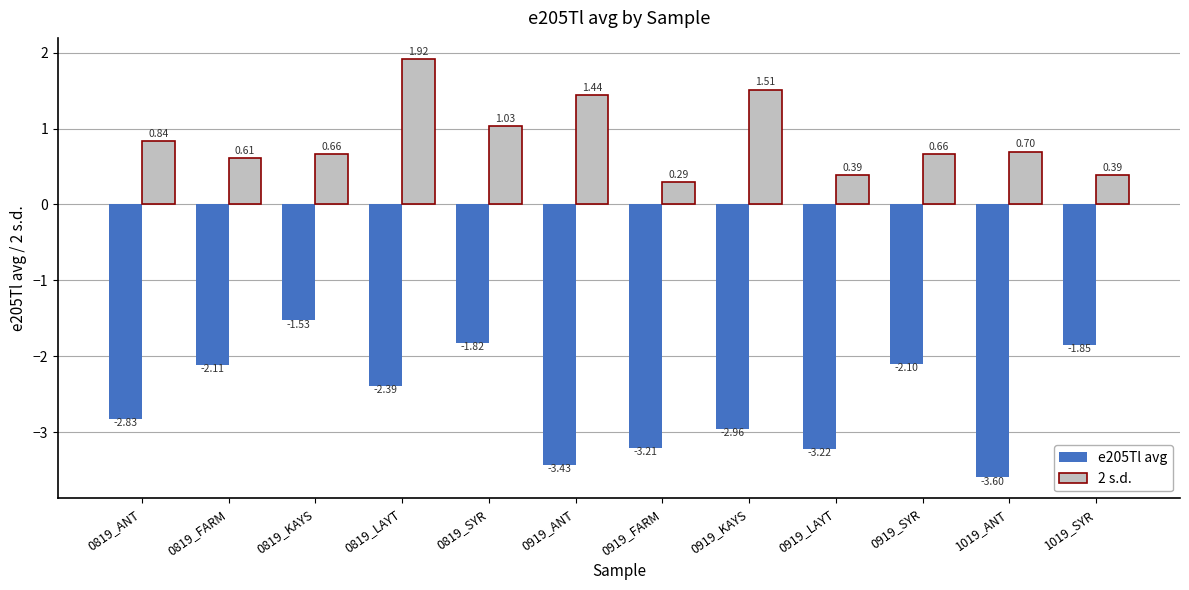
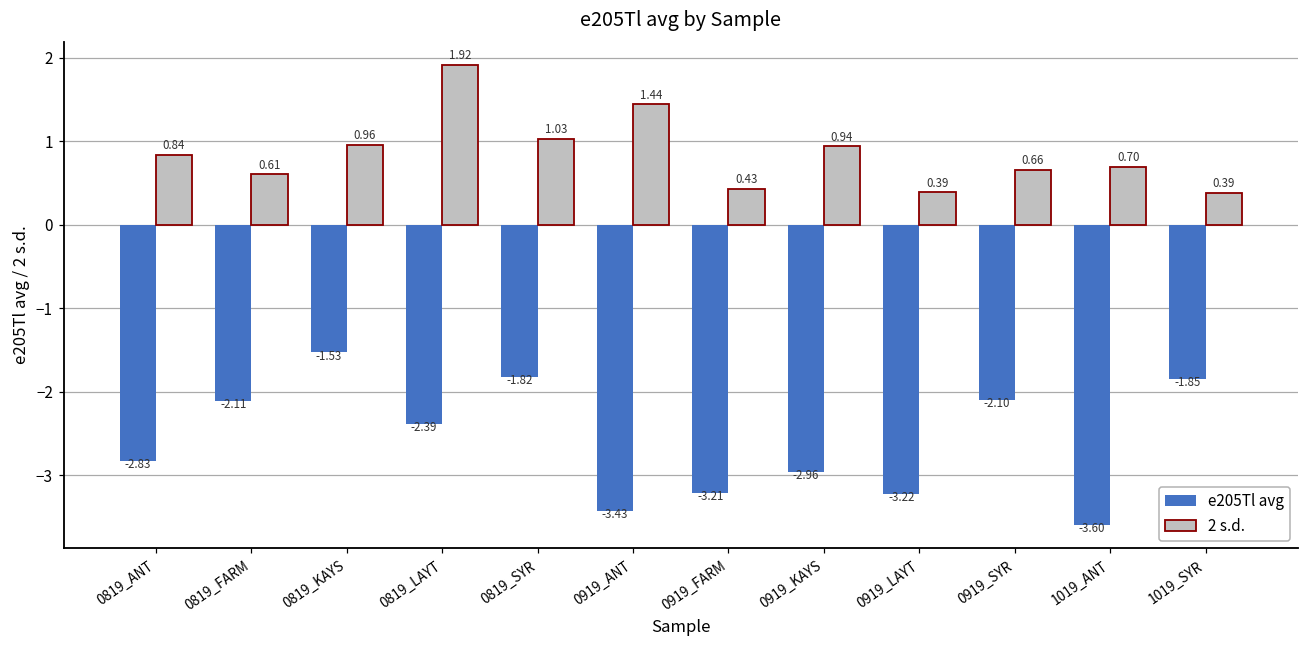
2 s.d., 0819_KAYS: 0.66 -> 0.96
2 s.d., 0919_FARM: 0.29 -> 0.43
2 s.d., 0919_KAYS: 1.51 -> 0.94
